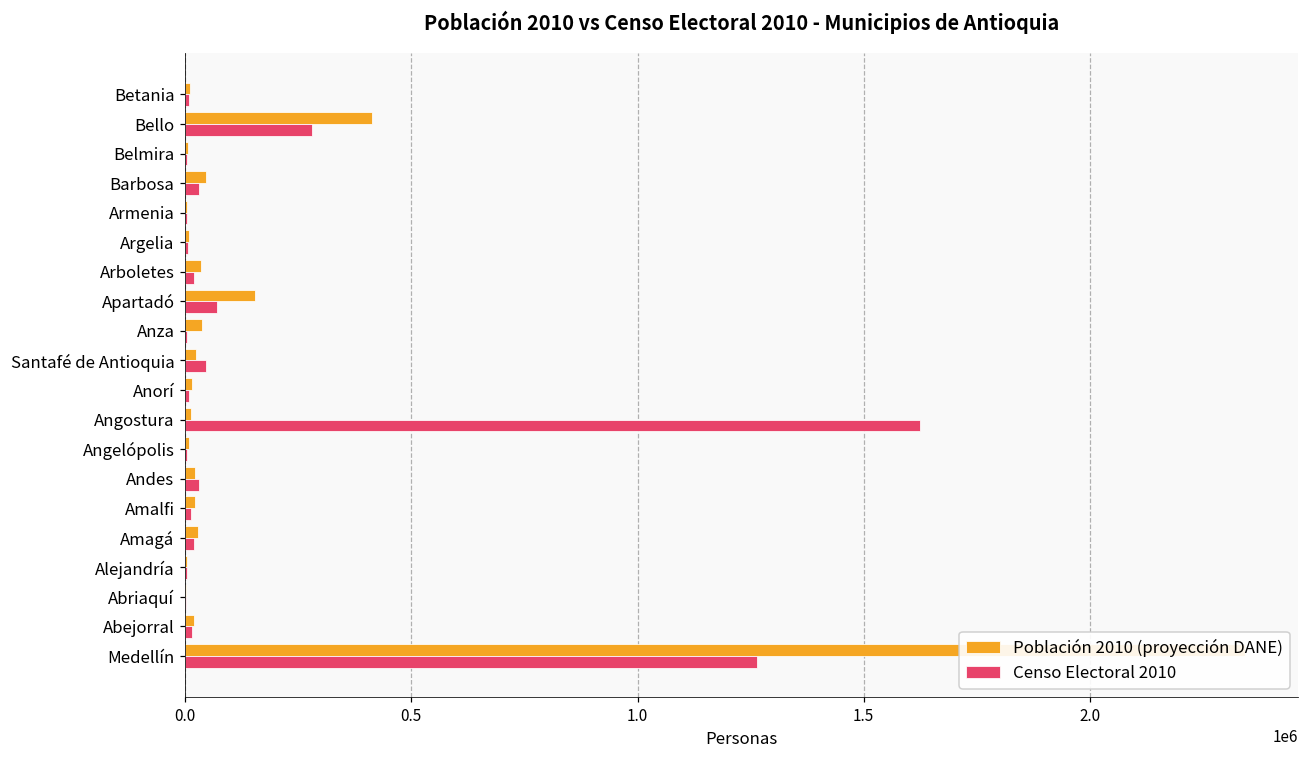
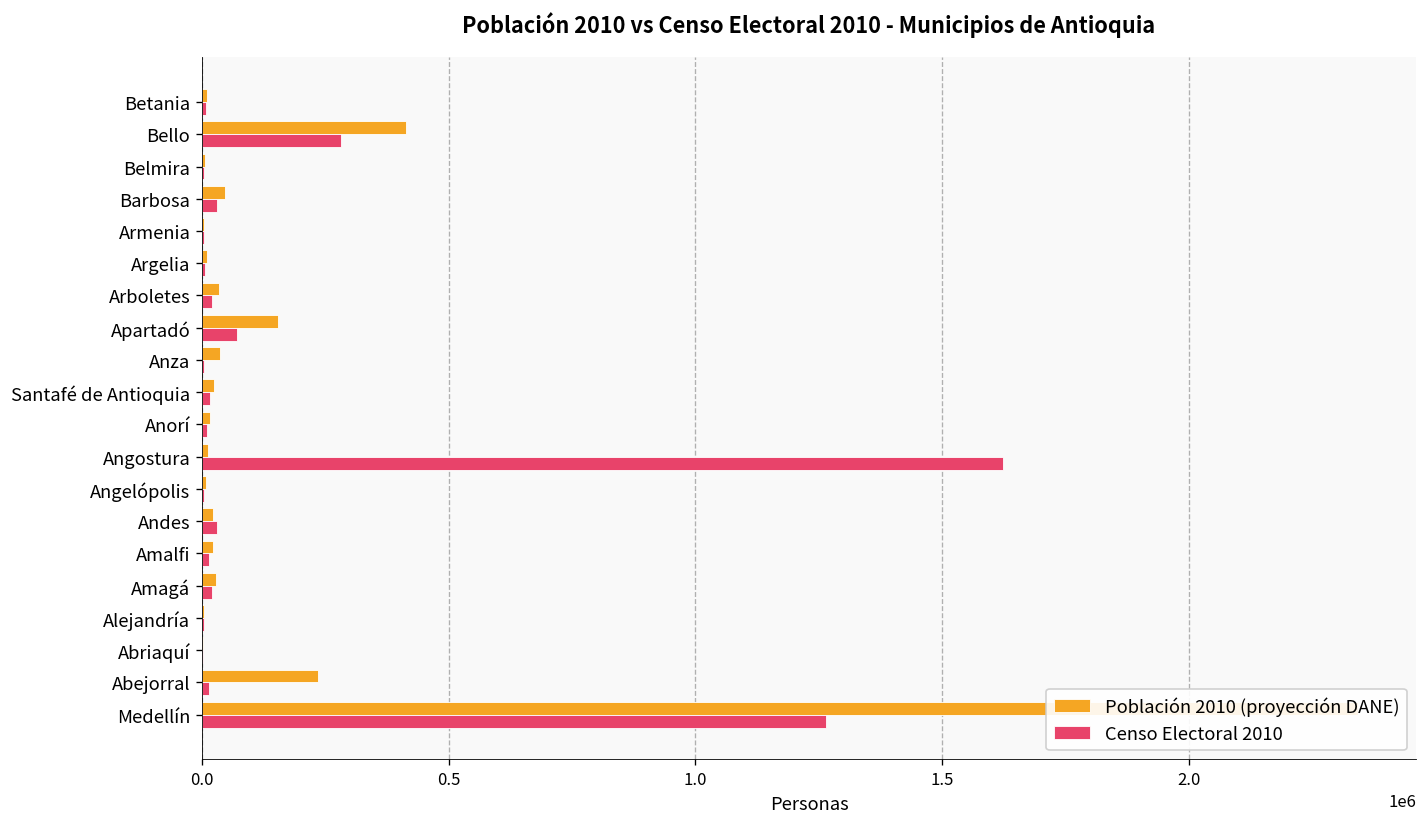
Censo Electoral 2010, Santafé de Antioquia: 50000 -> 20000
Población 2010 (proyección DANE), Abejorral: 20000 -> 230000
